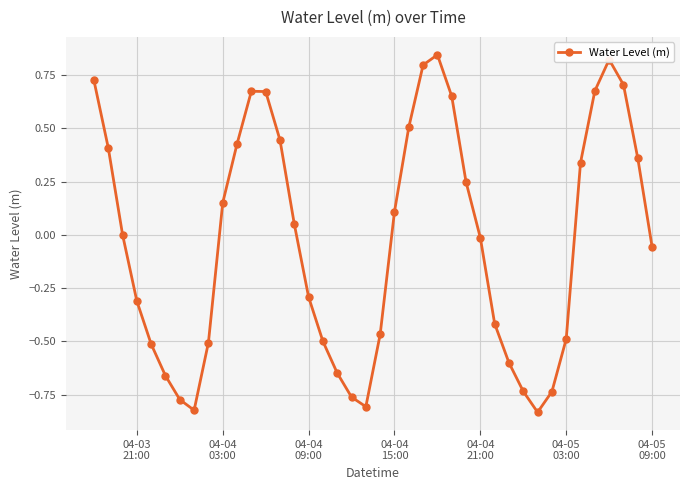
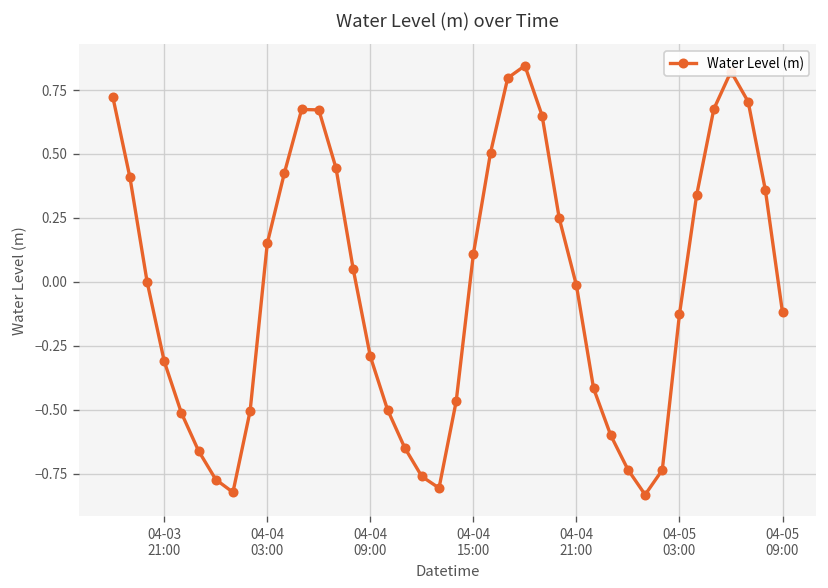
04-05 03:00: -0.49 -> -0.13
04-05 09:00: -0.06 -> -0.12
